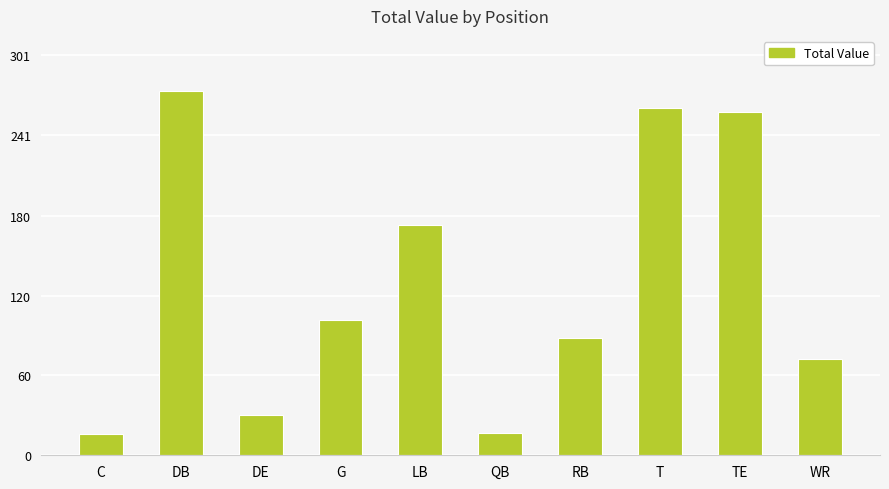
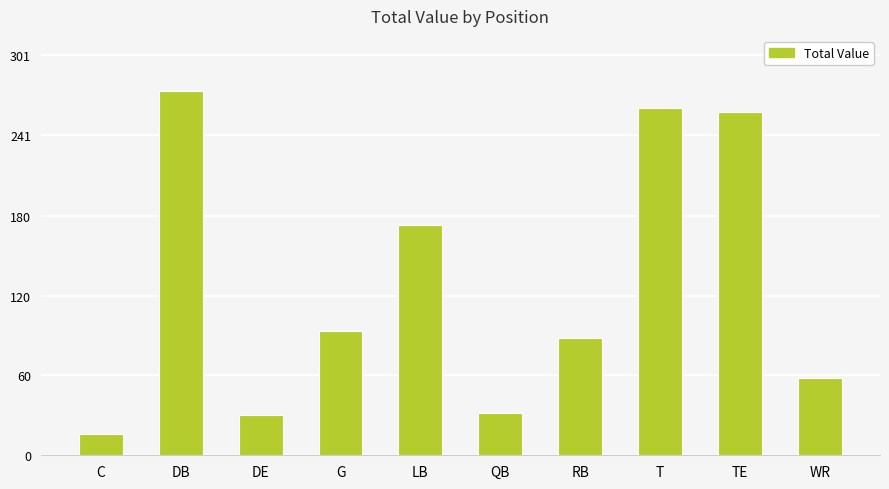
G: 102 -> 93
QB: 17 -> 32
WR: 72 -> 58
